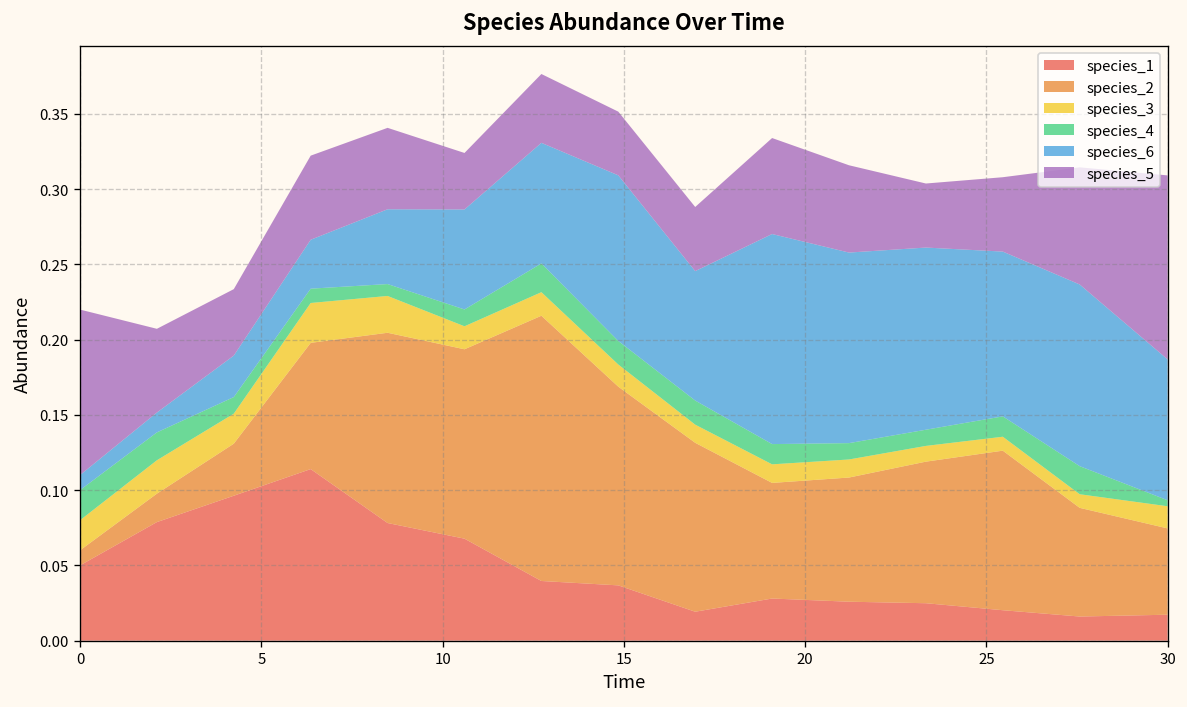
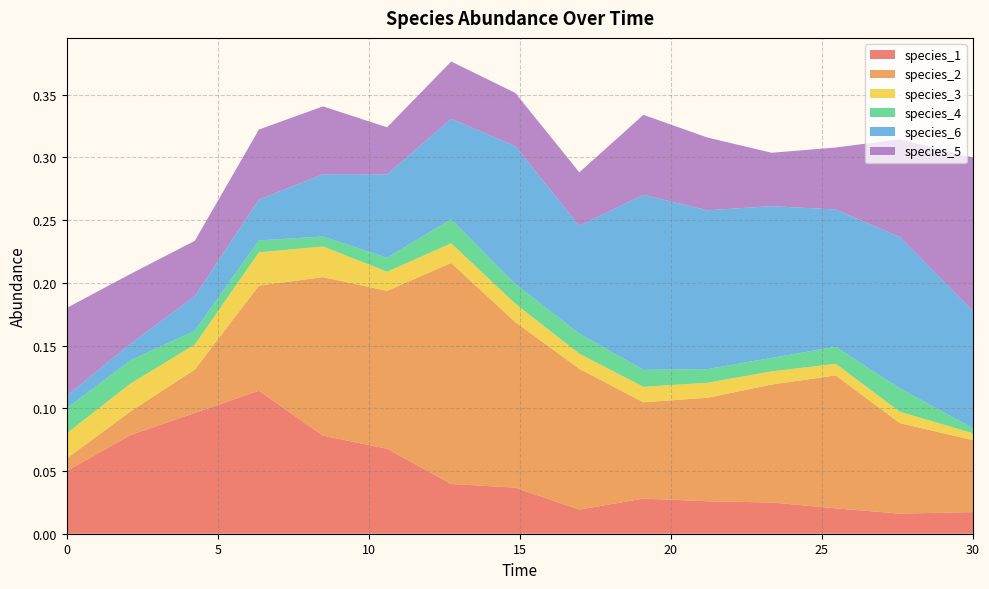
species_5, 0: 0.11 -> 0.07
species_3, 30: 0.015 -> 0.005
